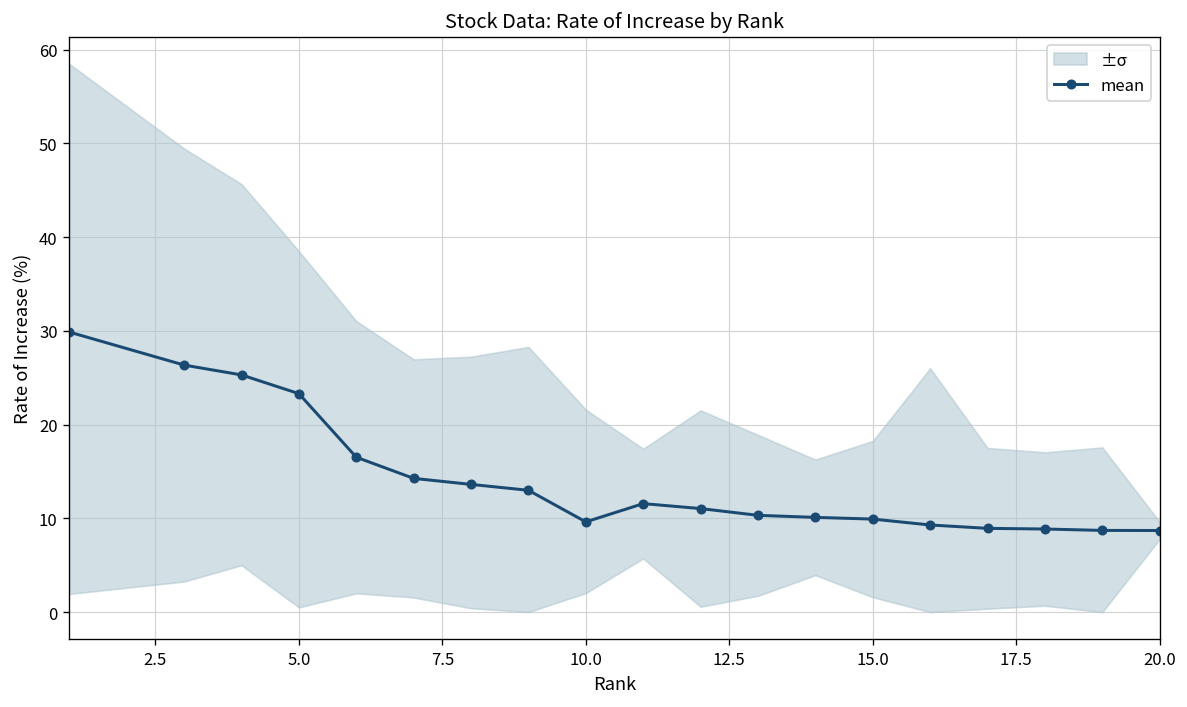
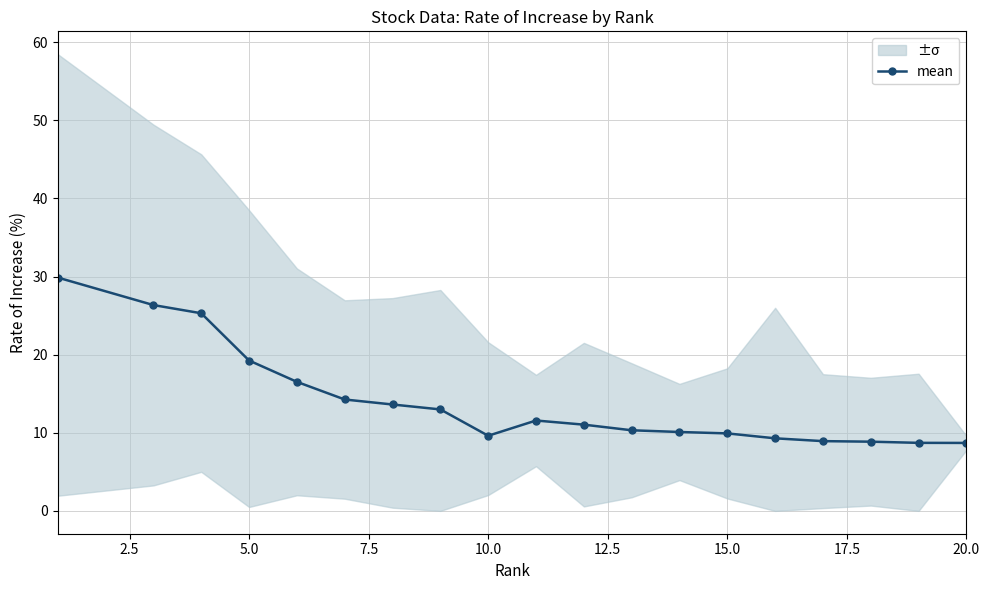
mean, 5.0: 23 -> 19
